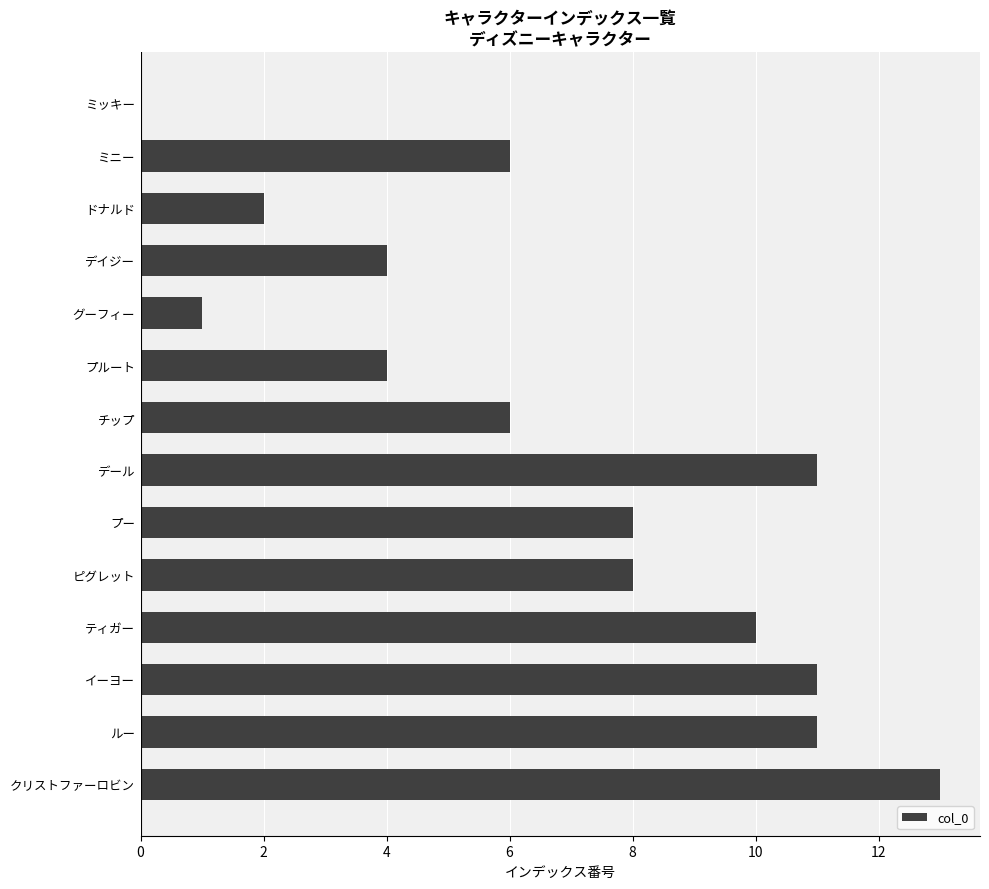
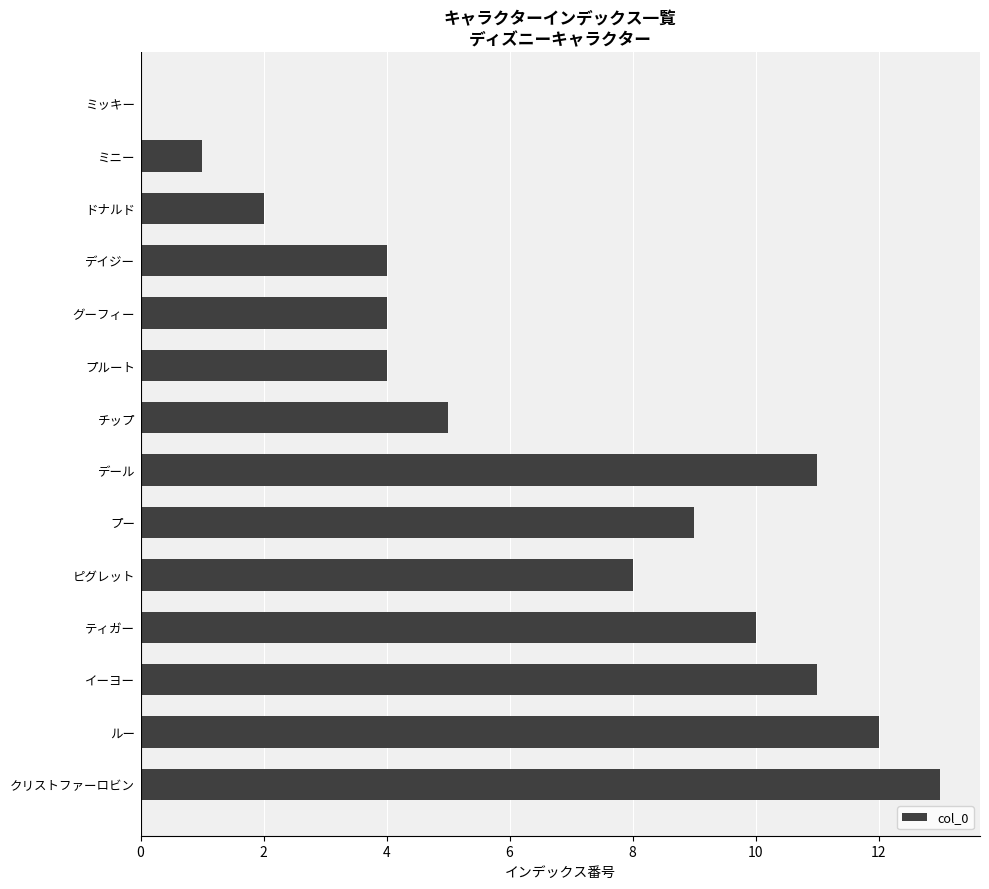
ミニー: 6 -> 1
グーフィー: 1 -> 4
チップ: 6 -> 5
プー: 8 -> 9
ルー: 11 -> 12
